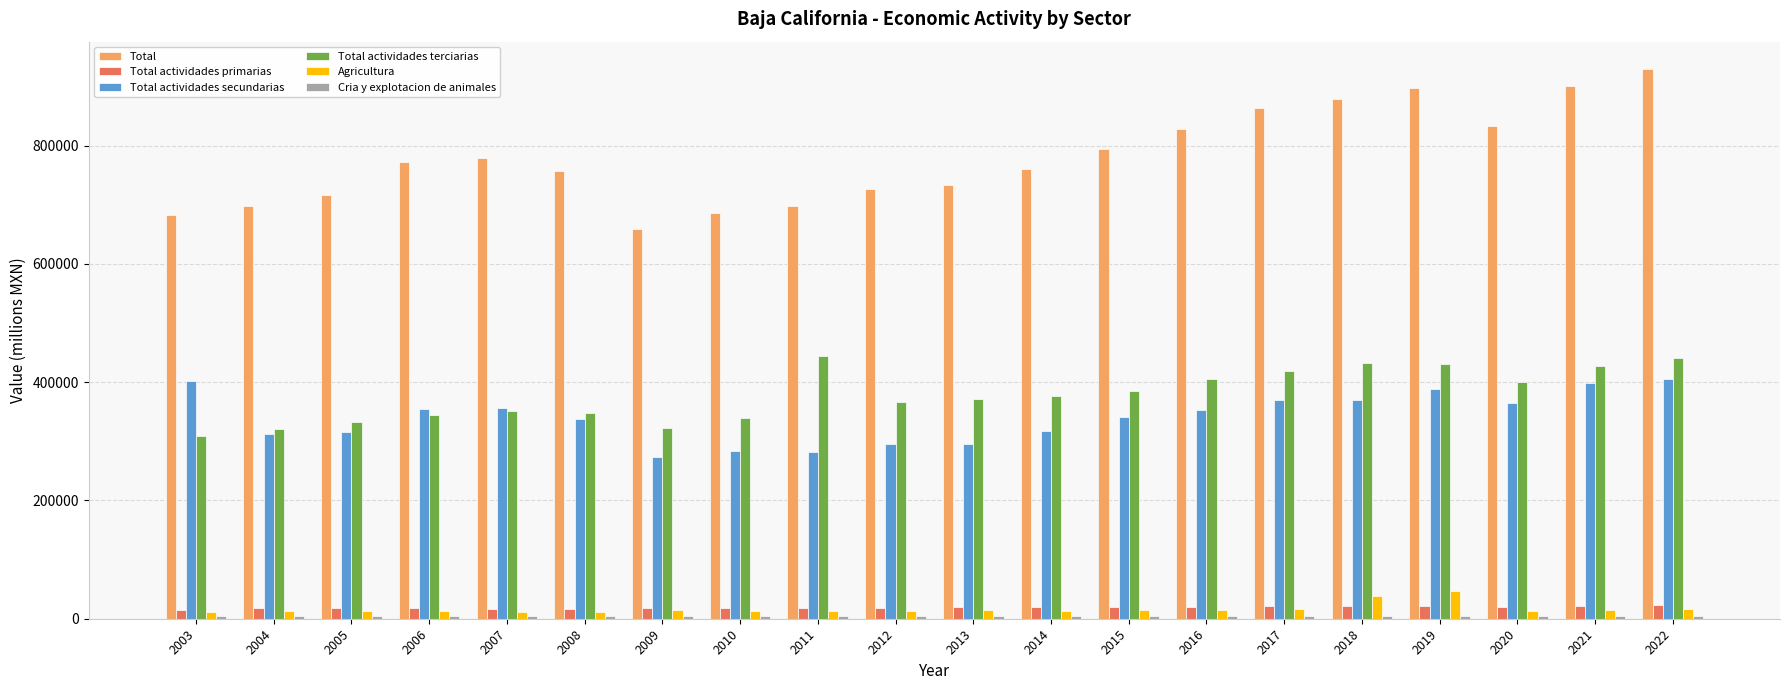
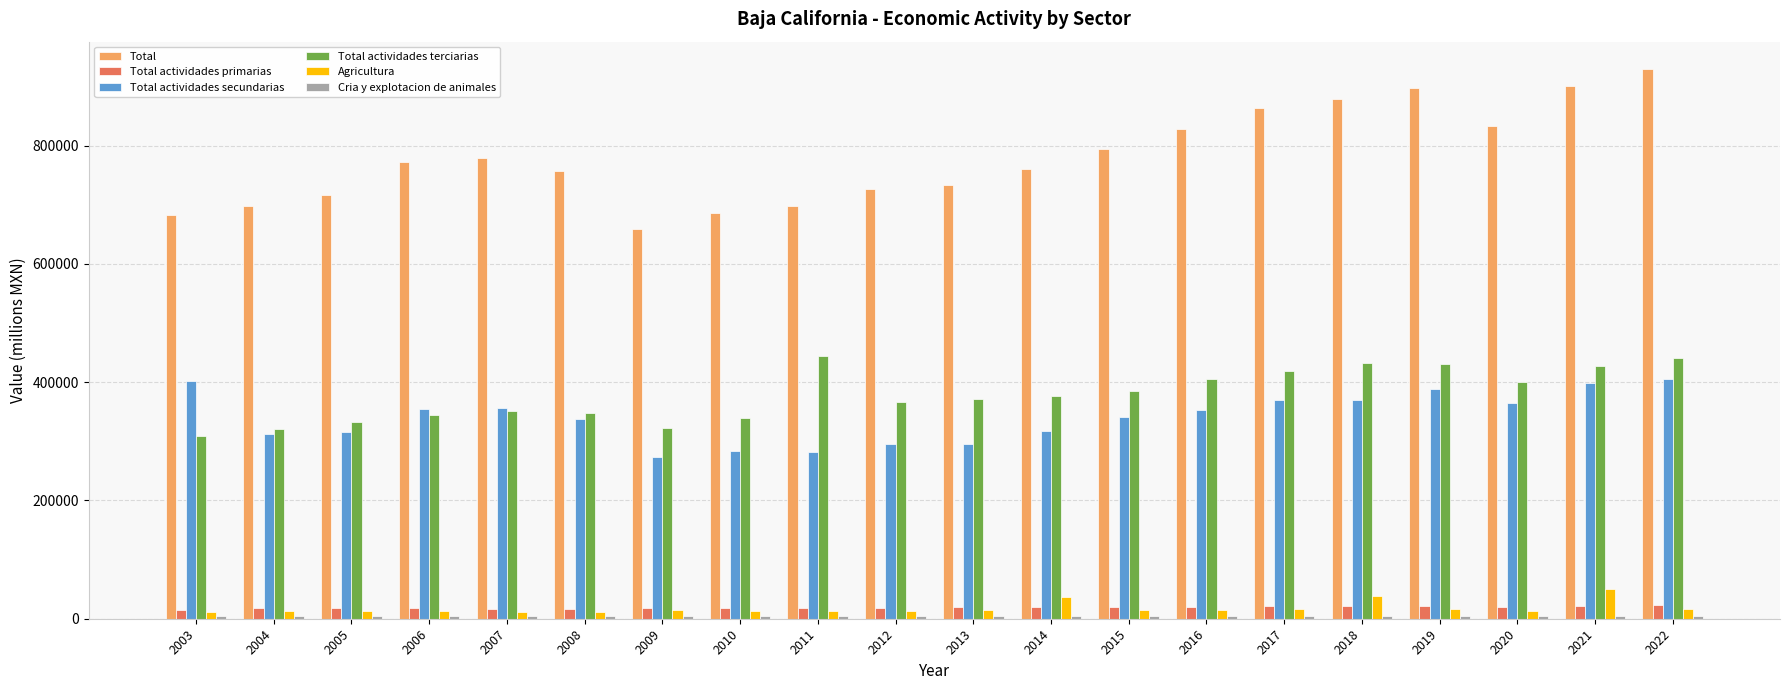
Agricultura, 2014: 10000 -> 40000
Agricultura, 2019: 50000 -> 20000
Agricultura, 2021: 10000 -> 50000
